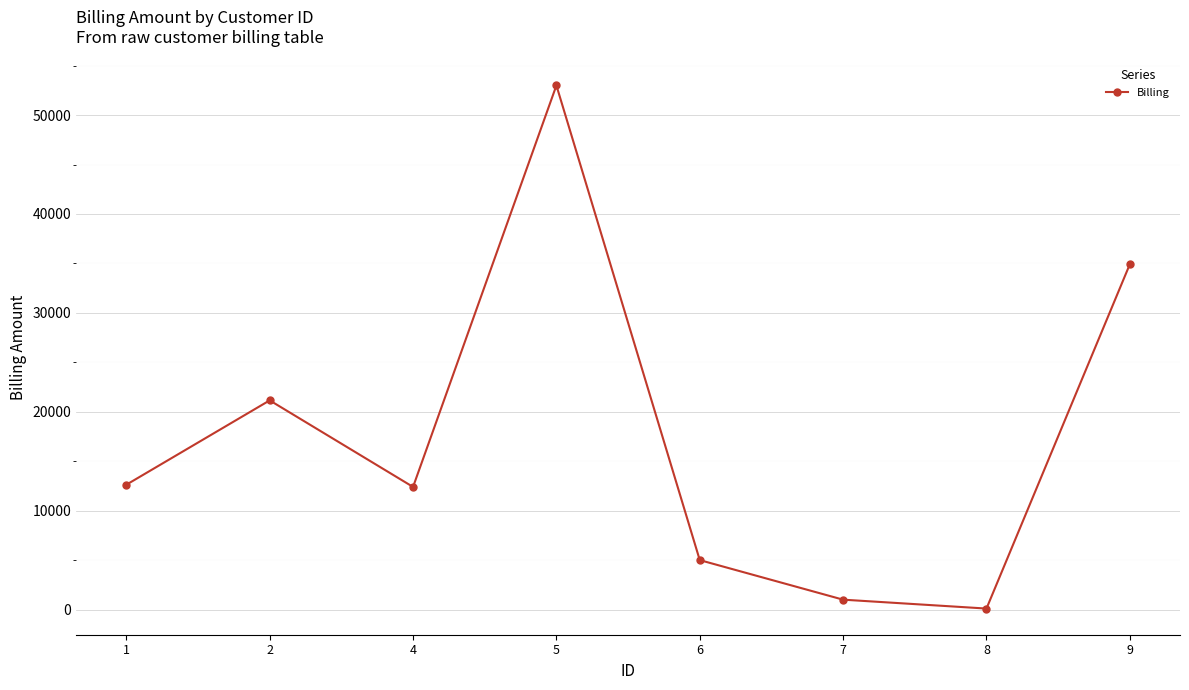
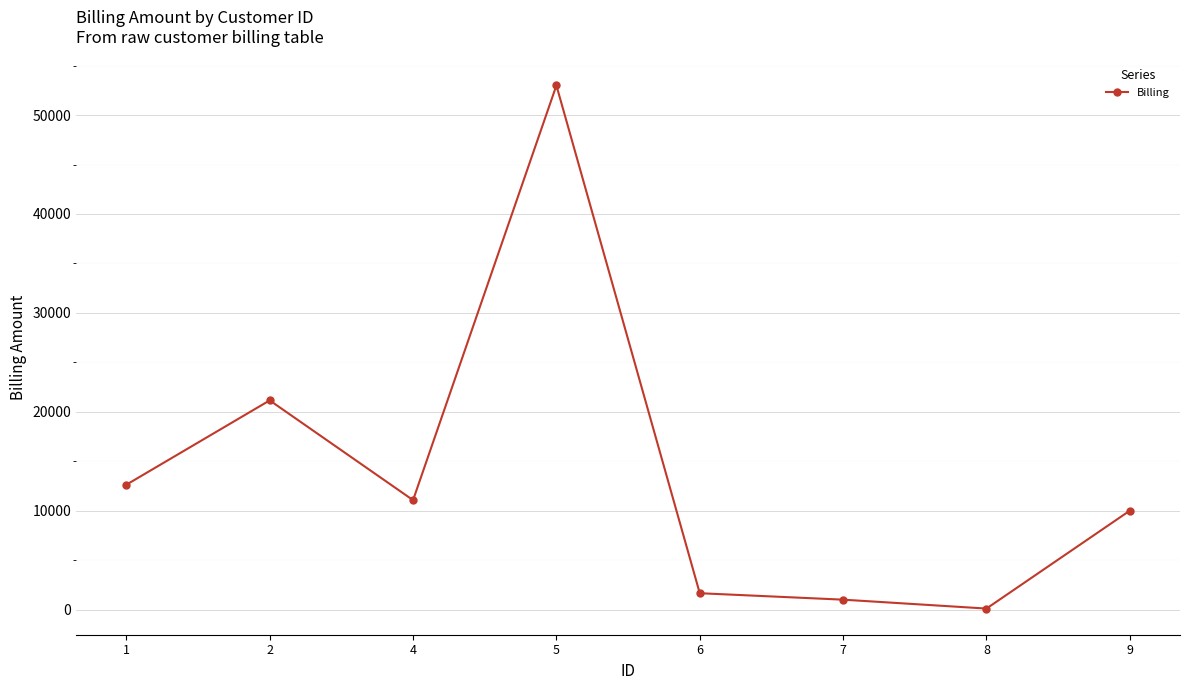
4: 12000 -> 11000
6: 5000 -> 2000
9: 35000 -> 10000
